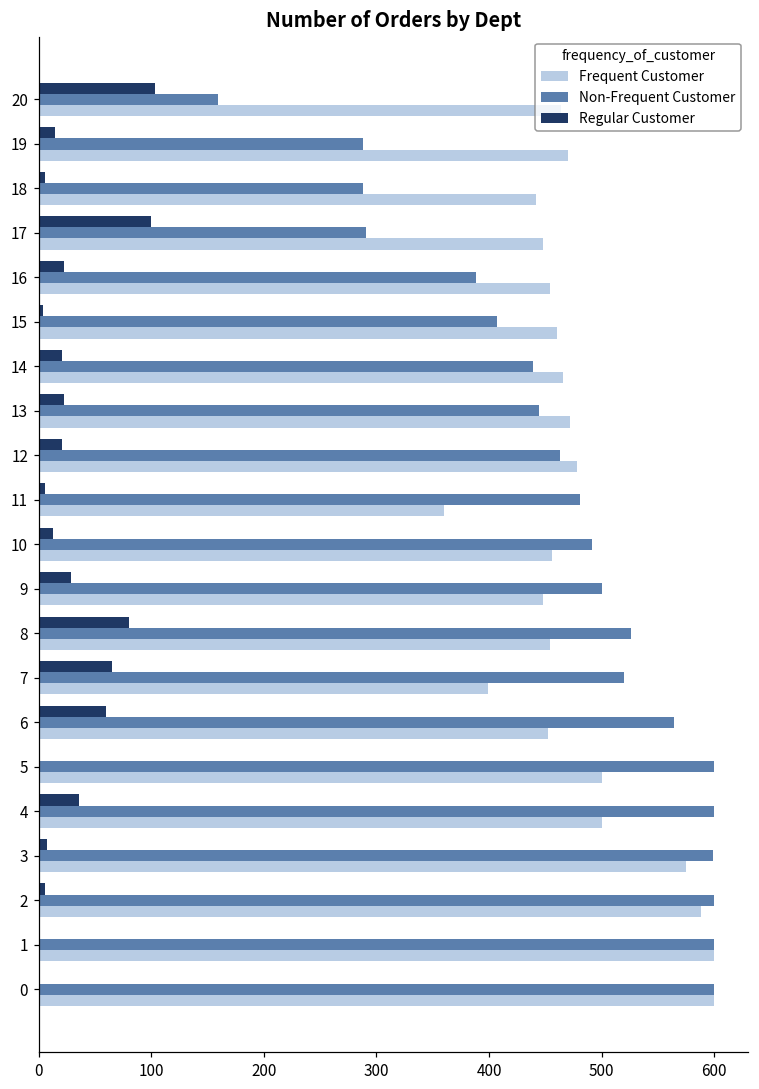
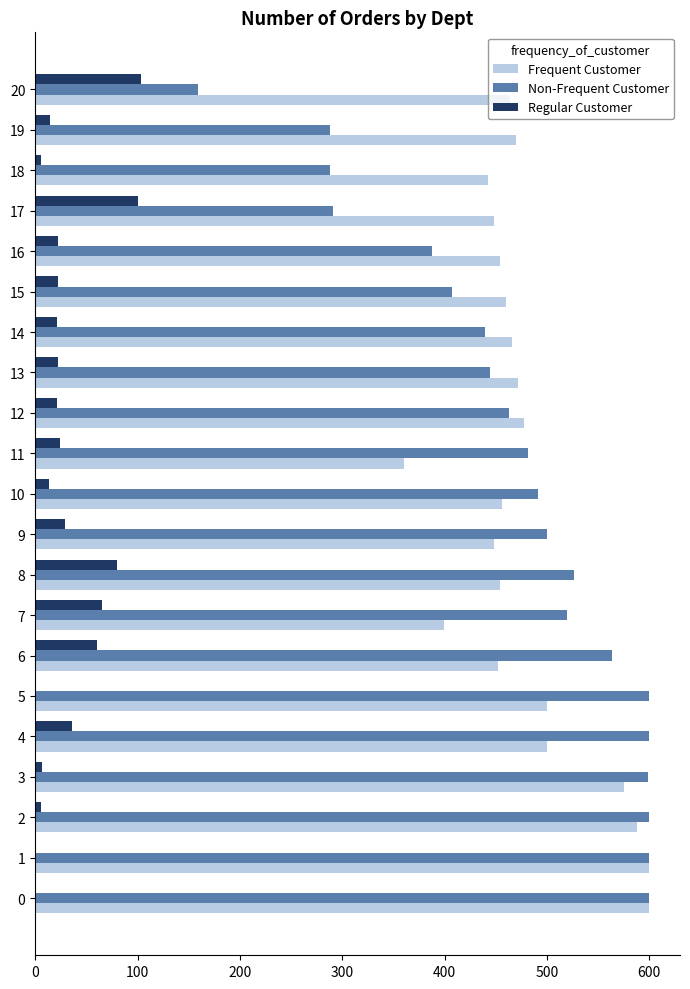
Regular Customer, 15: 4 -> 22
Regular Customer, 11: 6 -> 24
